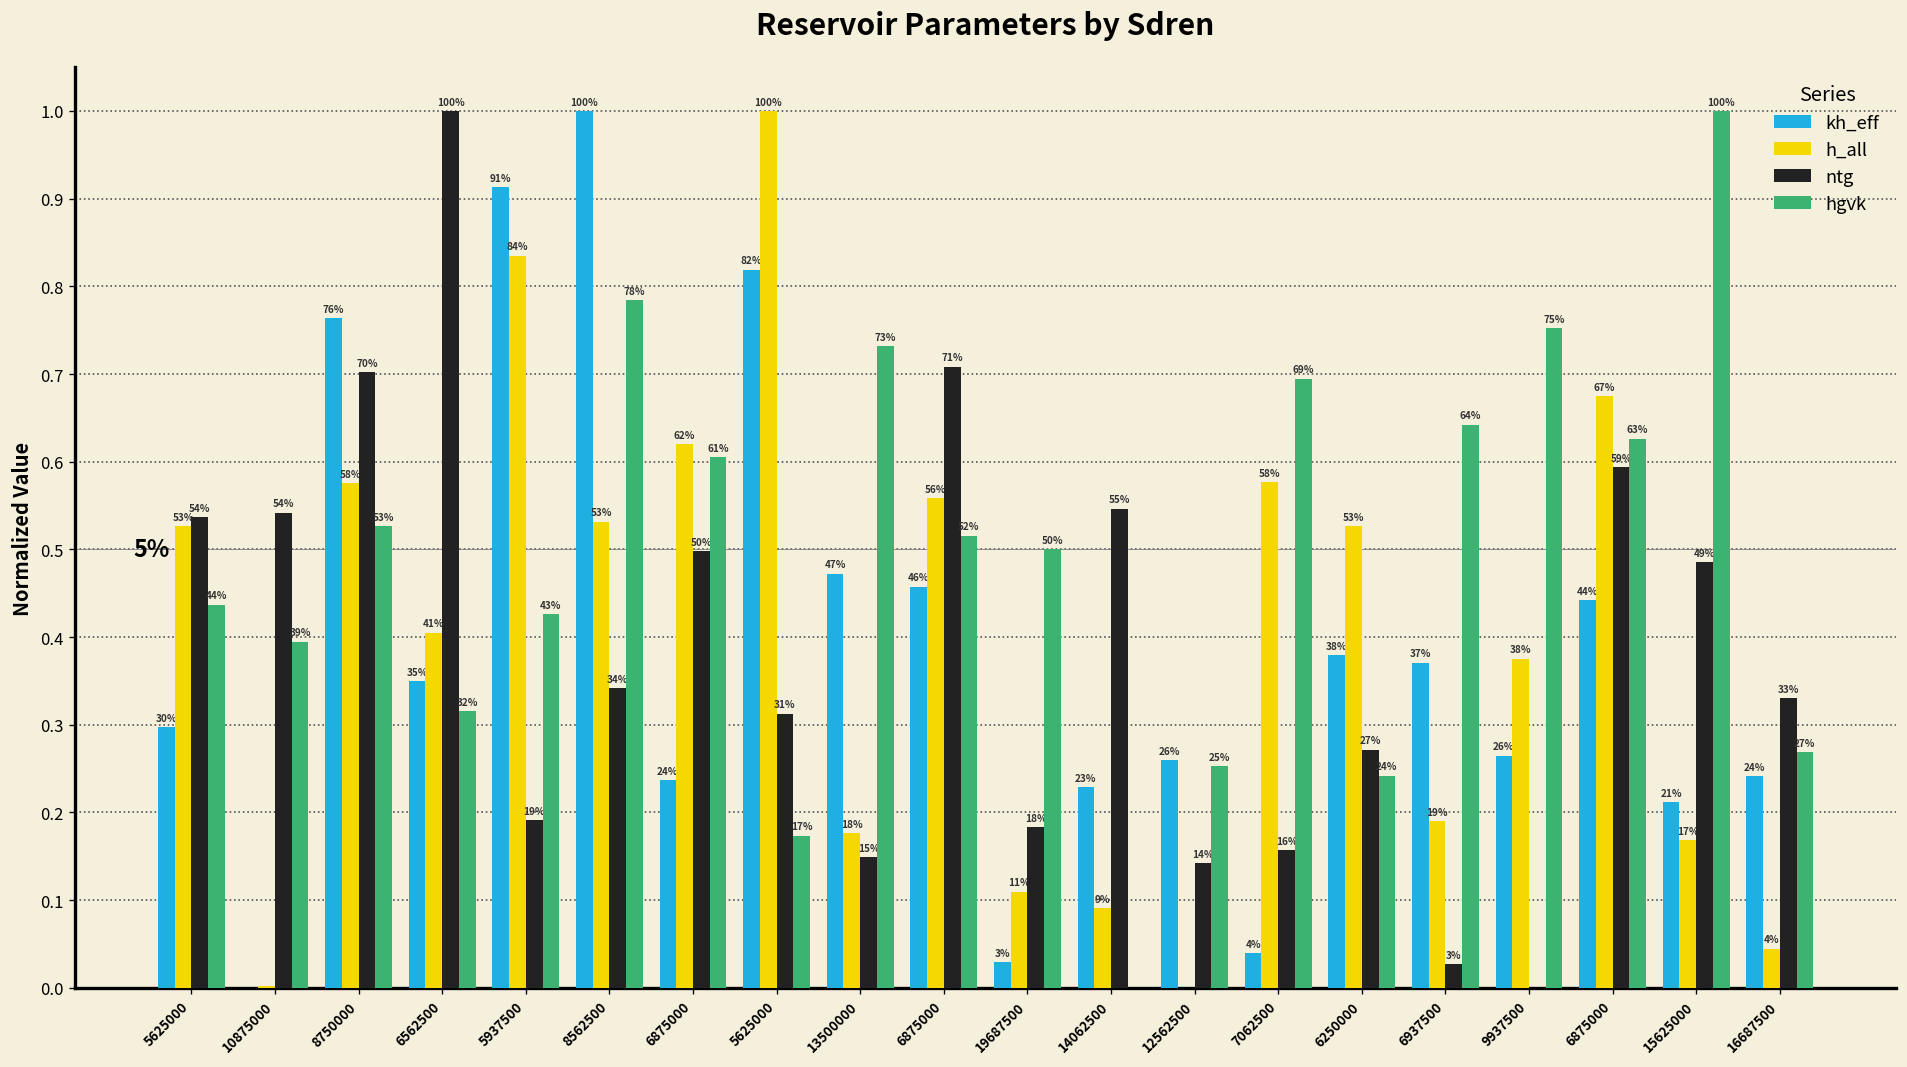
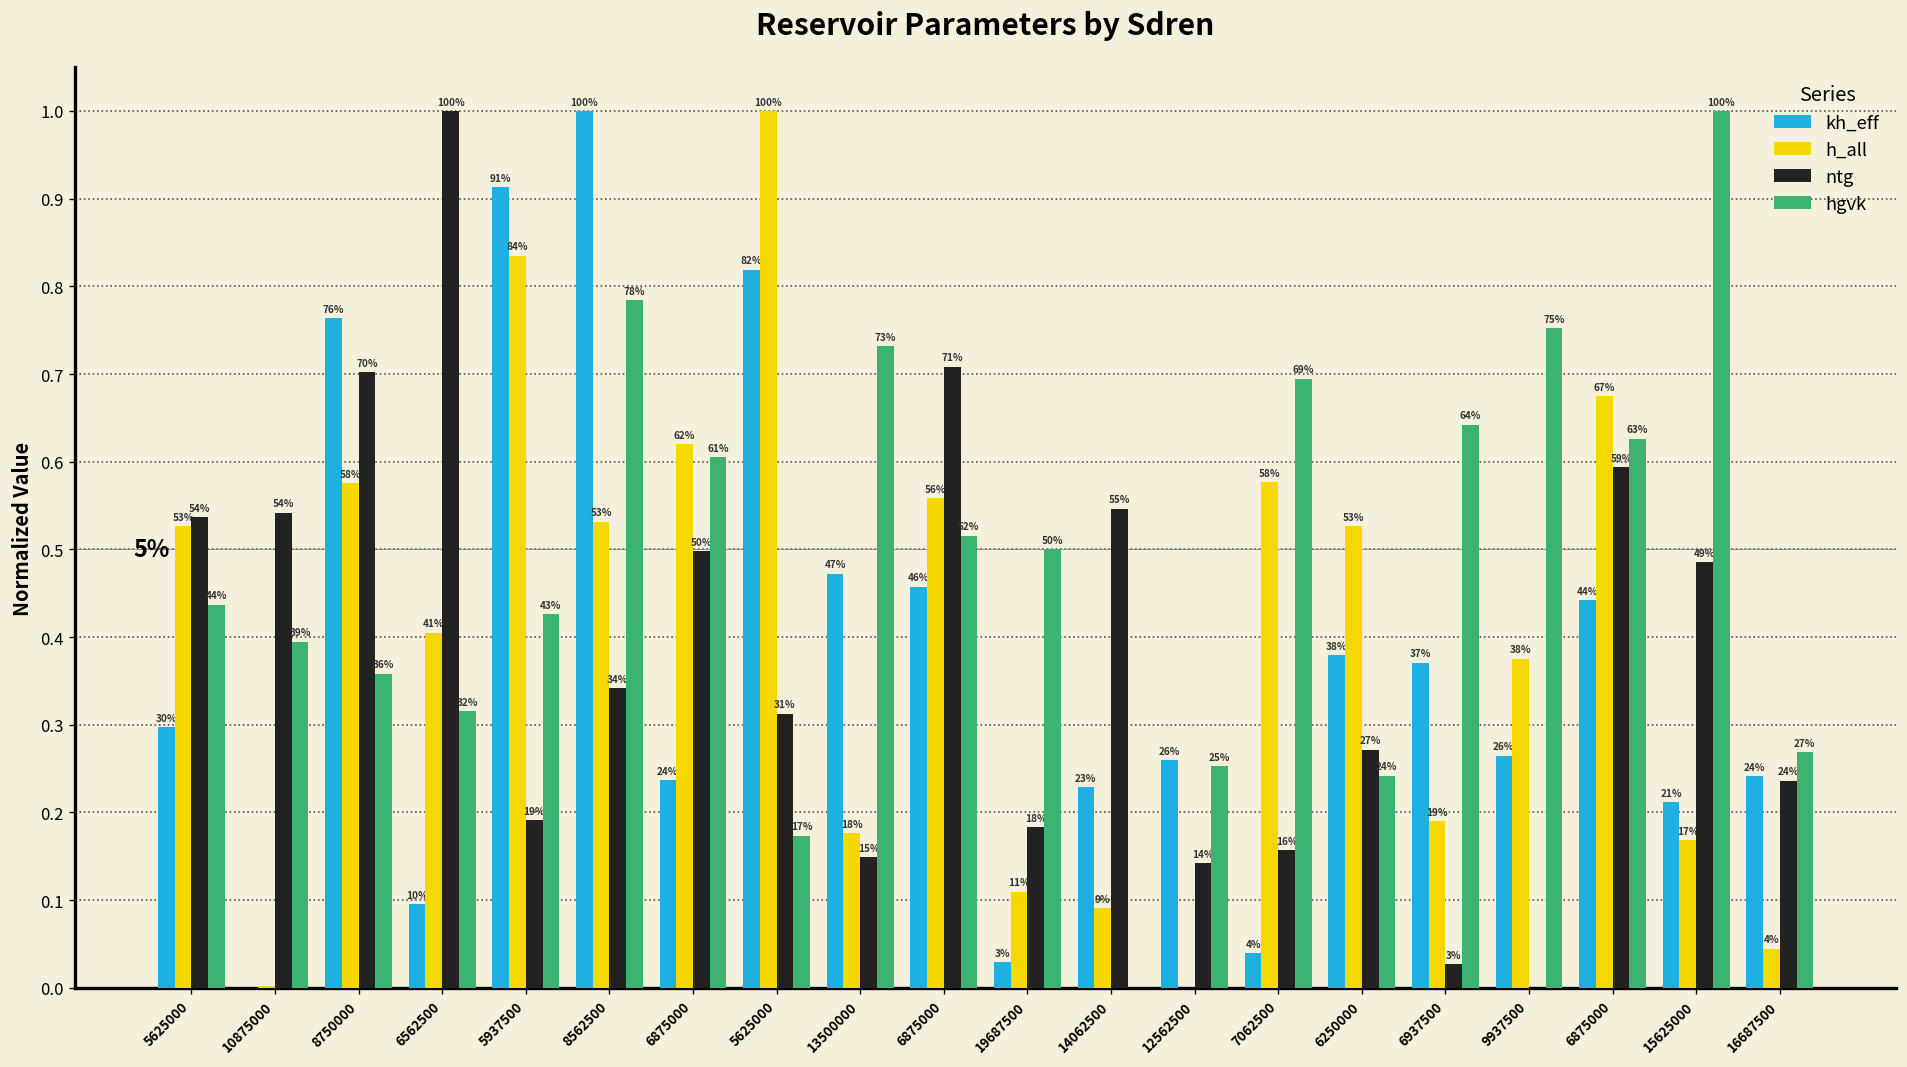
hgvk, 8750000: 53% -> 36%
kh_eff, 6562500: 35% -> 10%
ntg, 16687500: 33% -> 24%
